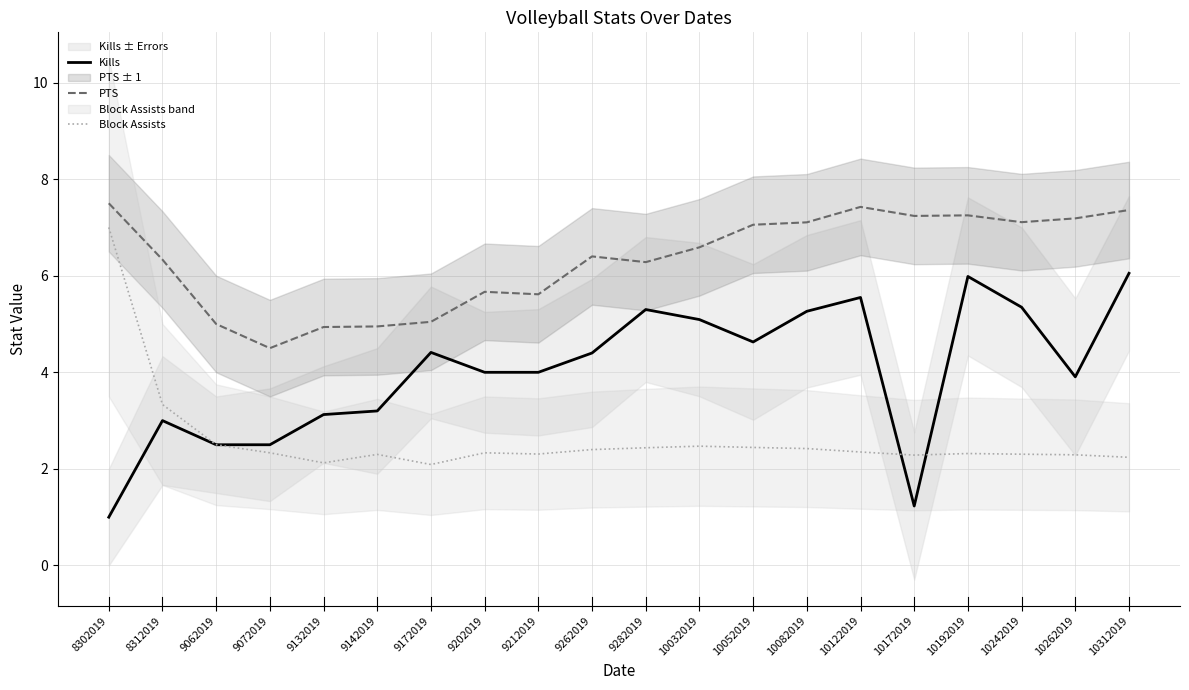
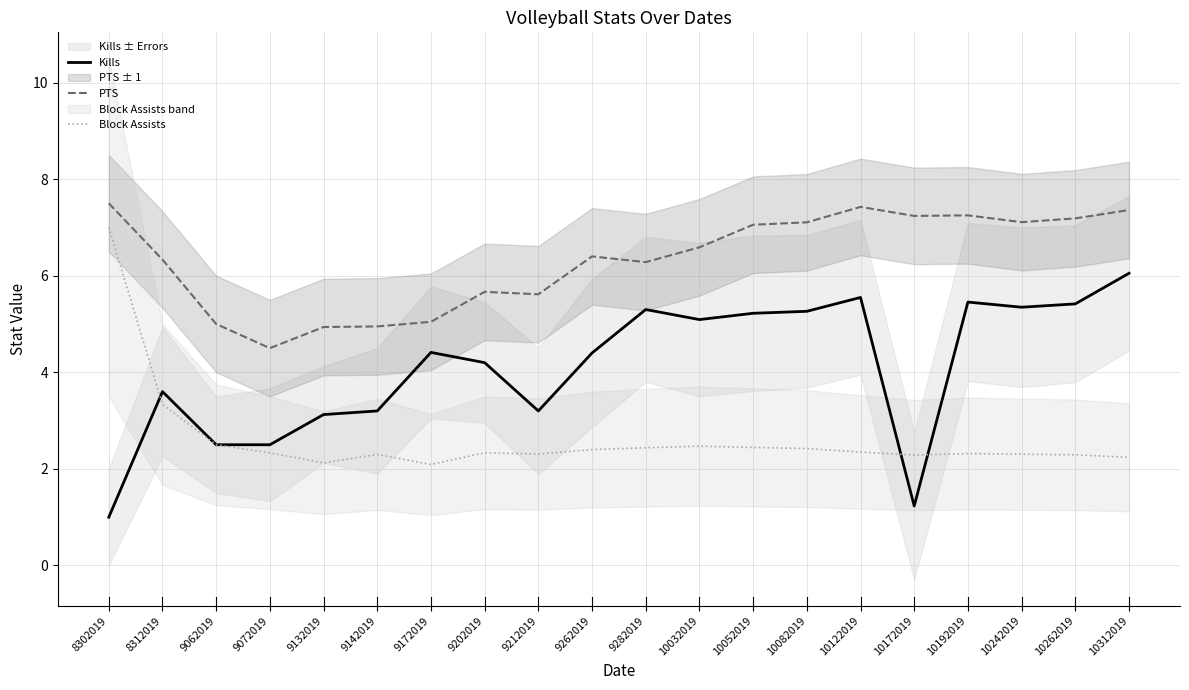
Kills, 8312019: 3.0 -> 3.6
Kills, 9202019: 4.0 -> 4.2
Kills, 9212019: 4.0 -> 3.2
Kills, 10052019: 4.6 -> 5.2
Kills, 10192019: 6.0 -> 5.5
Kills, 10262019: 3.9 -> 5.4
